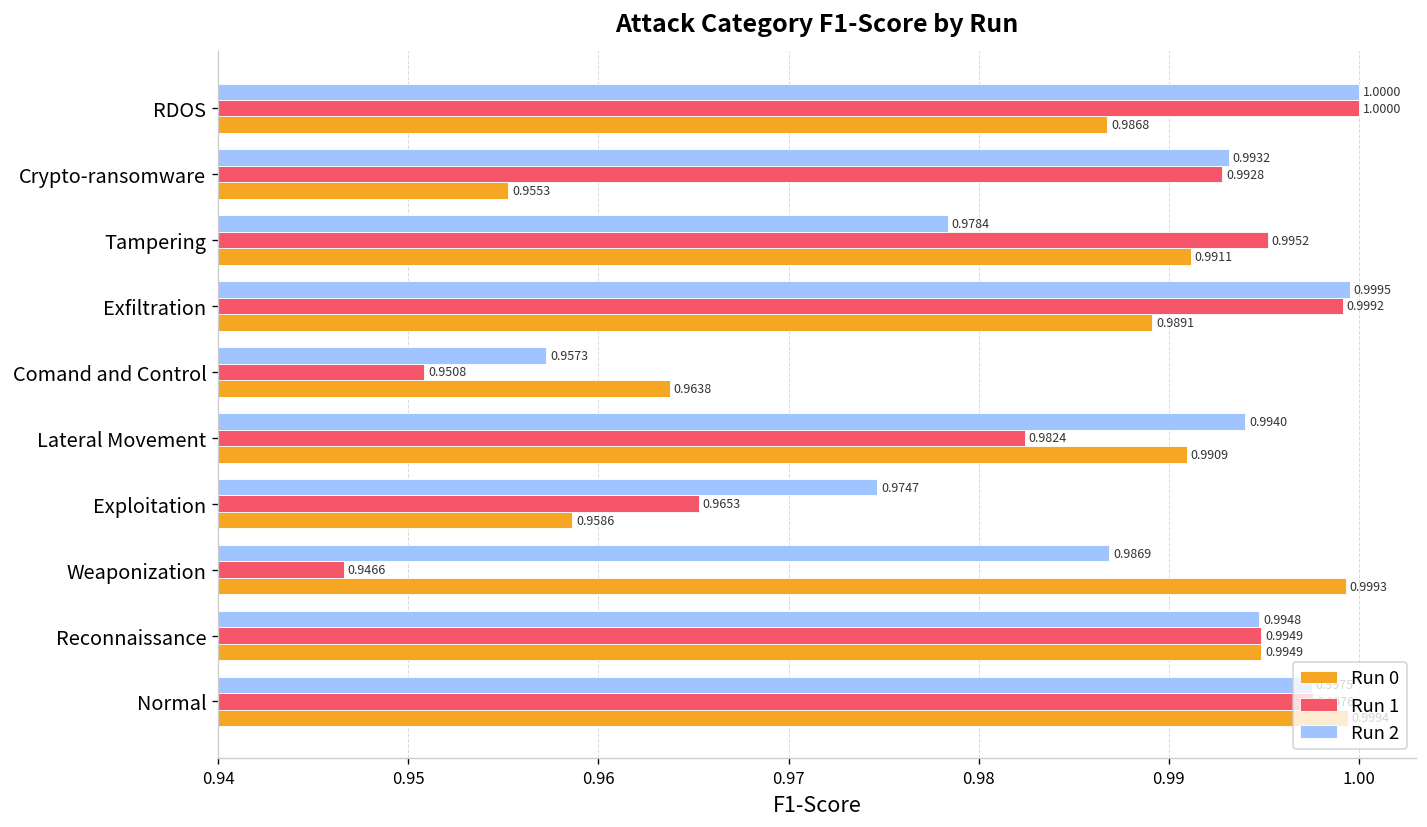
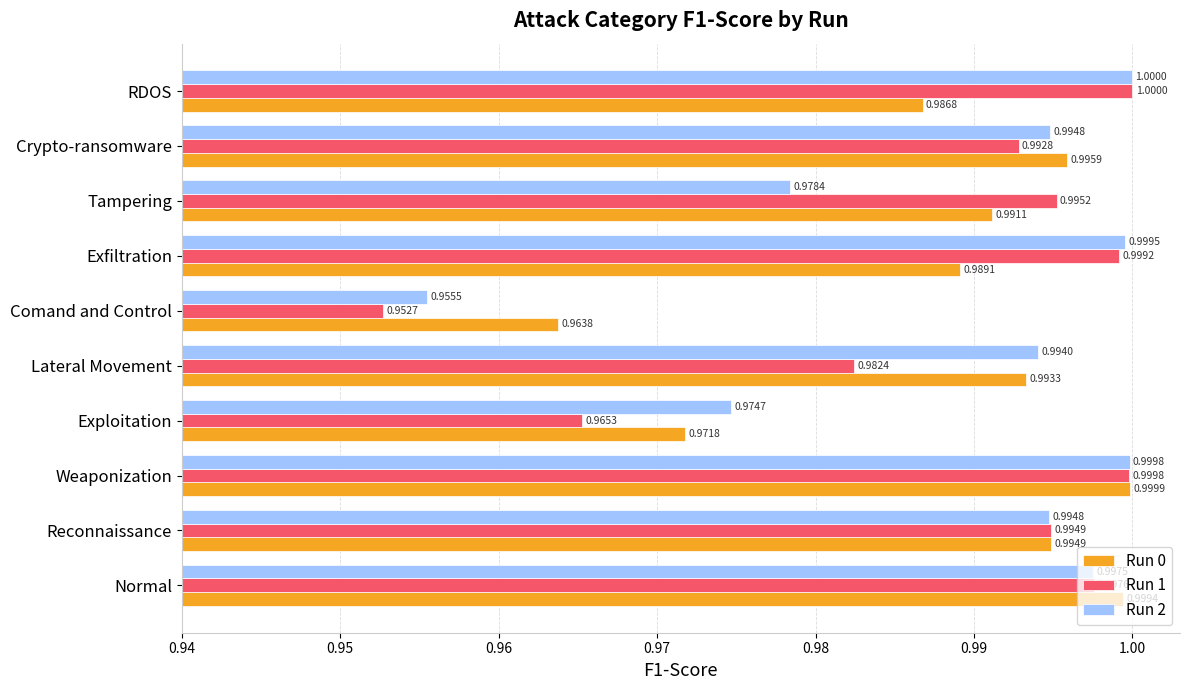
Run 2, Crypto-ransomware: 0.9932 -> 0.9948
Run 0, Crypto-ransomware: 0.9553 -> 0.9959
Run 2, Comand and Control: 0.9573 -> 0.9555
Run 1, Comand and Control: 0.9508 -> 0.9527
Run 0, Lateral Movement: 0.9909 -> 0.9933
Run 0, Exploitation: 0.9586 -> 0.9718
Run 2, Weaponization: 0.9869 -> 0.9998
Run 1, Weaponization: 0.9466 -> 0.9998
Run 0, Weaponization: 0.9993 -> 0.9999
